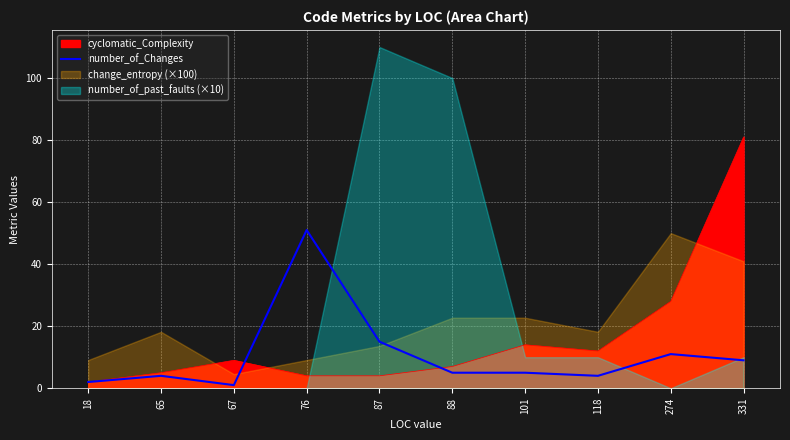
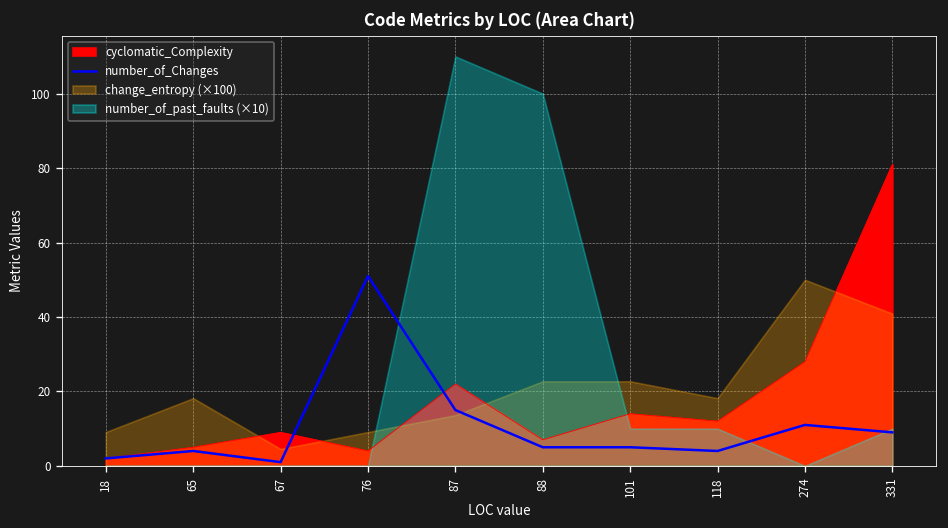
cyclomatic_Complexity, 87: 4 -> 22
